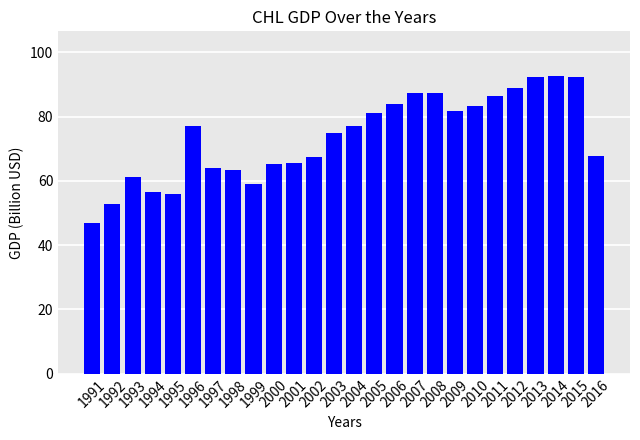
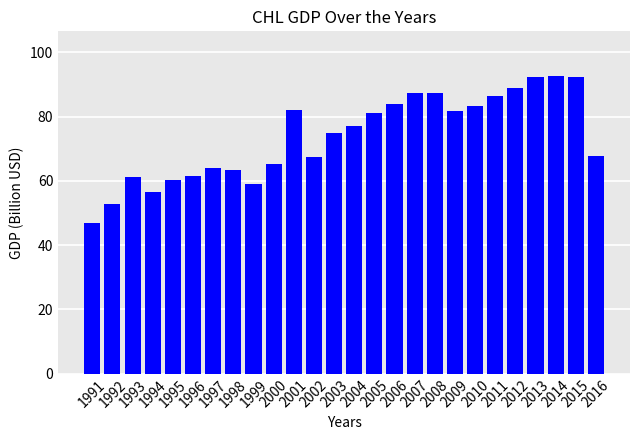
1995: 56 -> 60
1996: 77 -> 62
2001: 66 -> 82
